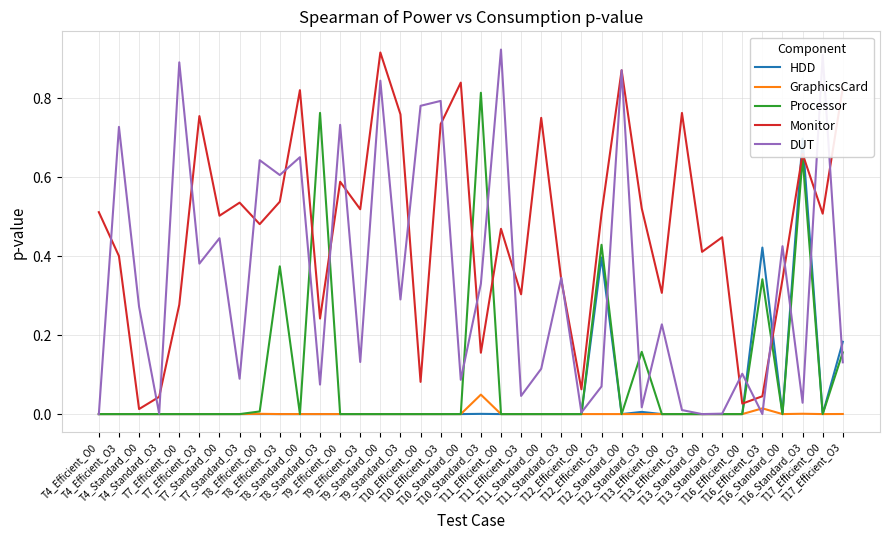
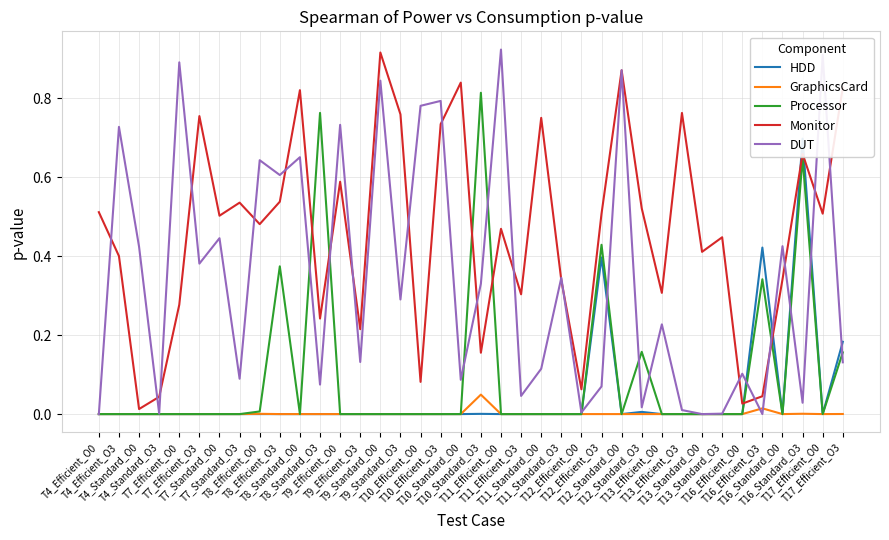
DUT, T4_Standard_O0: 0.27 -> 0.42
Monitor, T9_Efficient_O3: 0.52 -> 0.22
